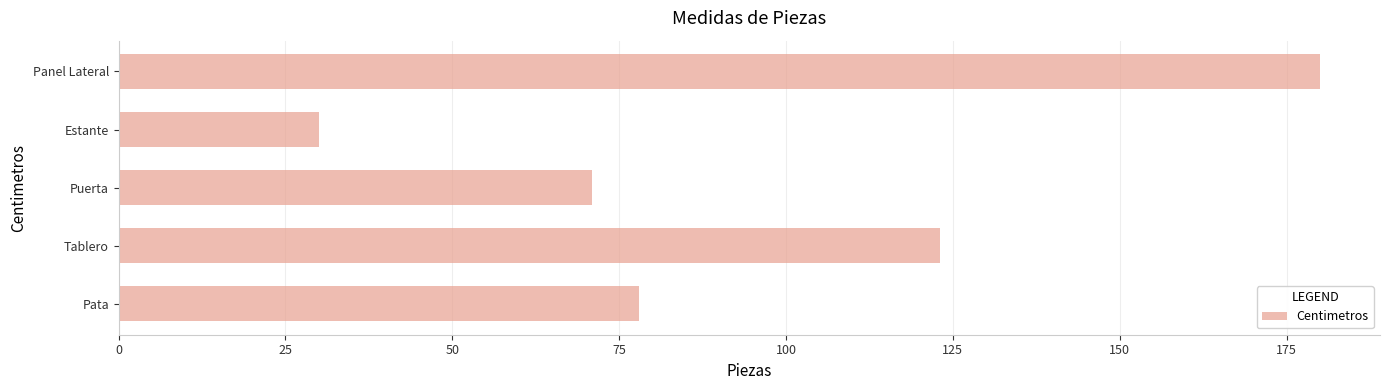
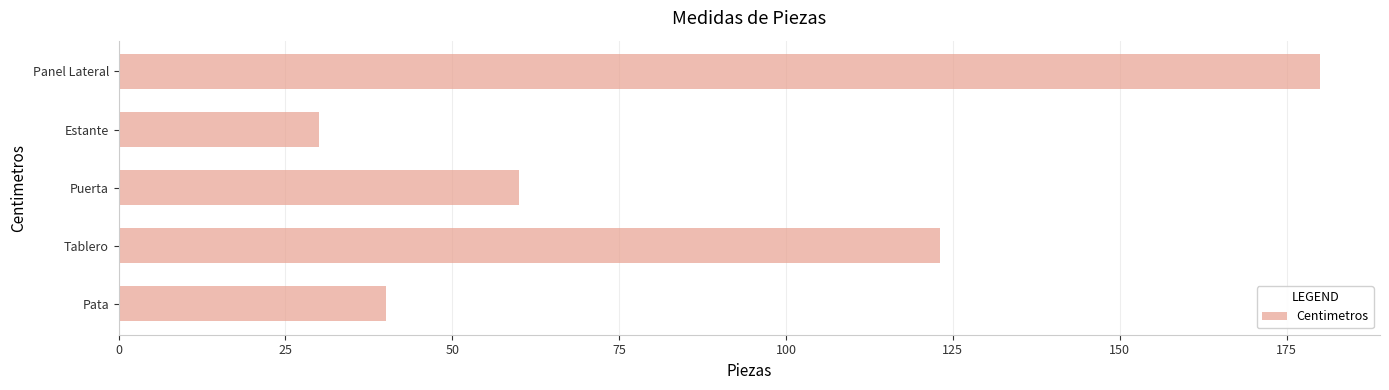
Puerta: 71 -> 60
Pata: 78 -> 40
